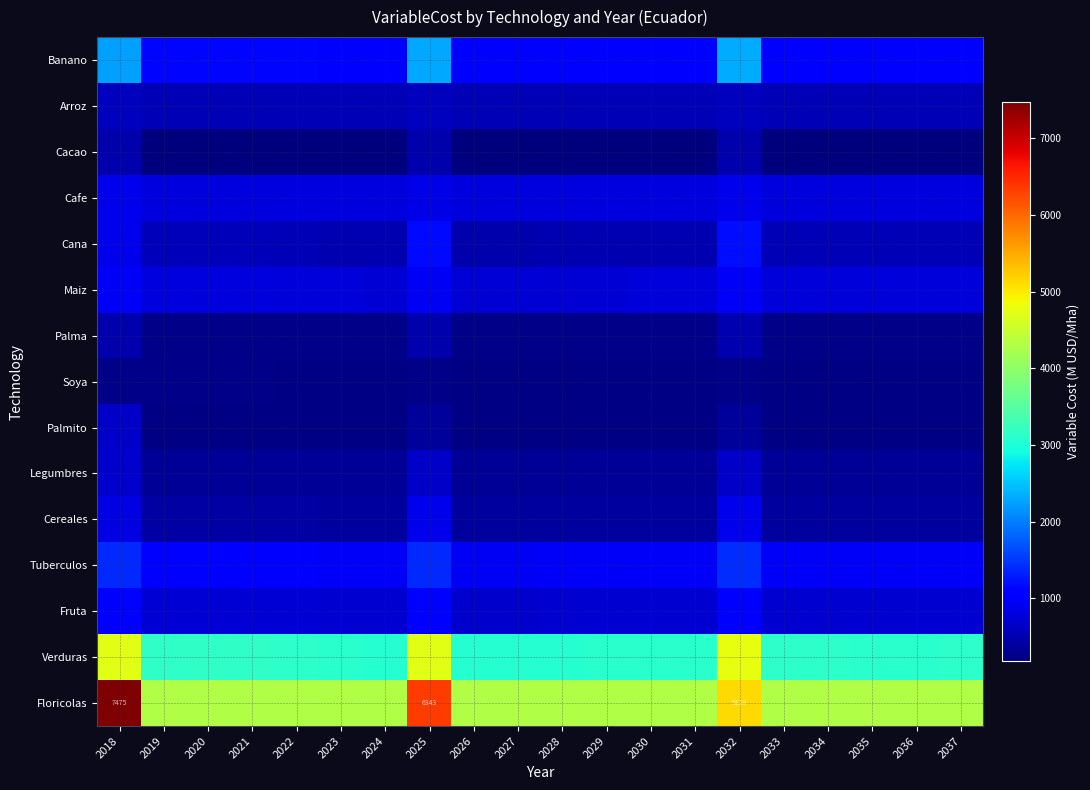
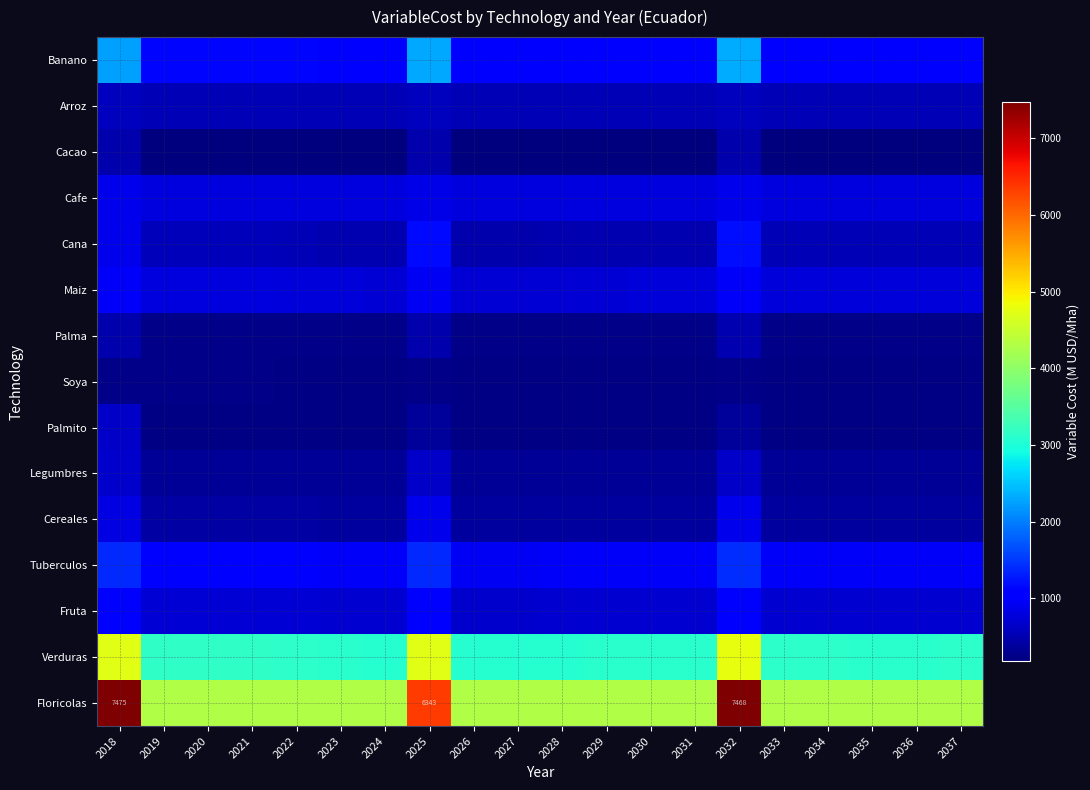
Floricolas, 2032: 5128 -> 7468
